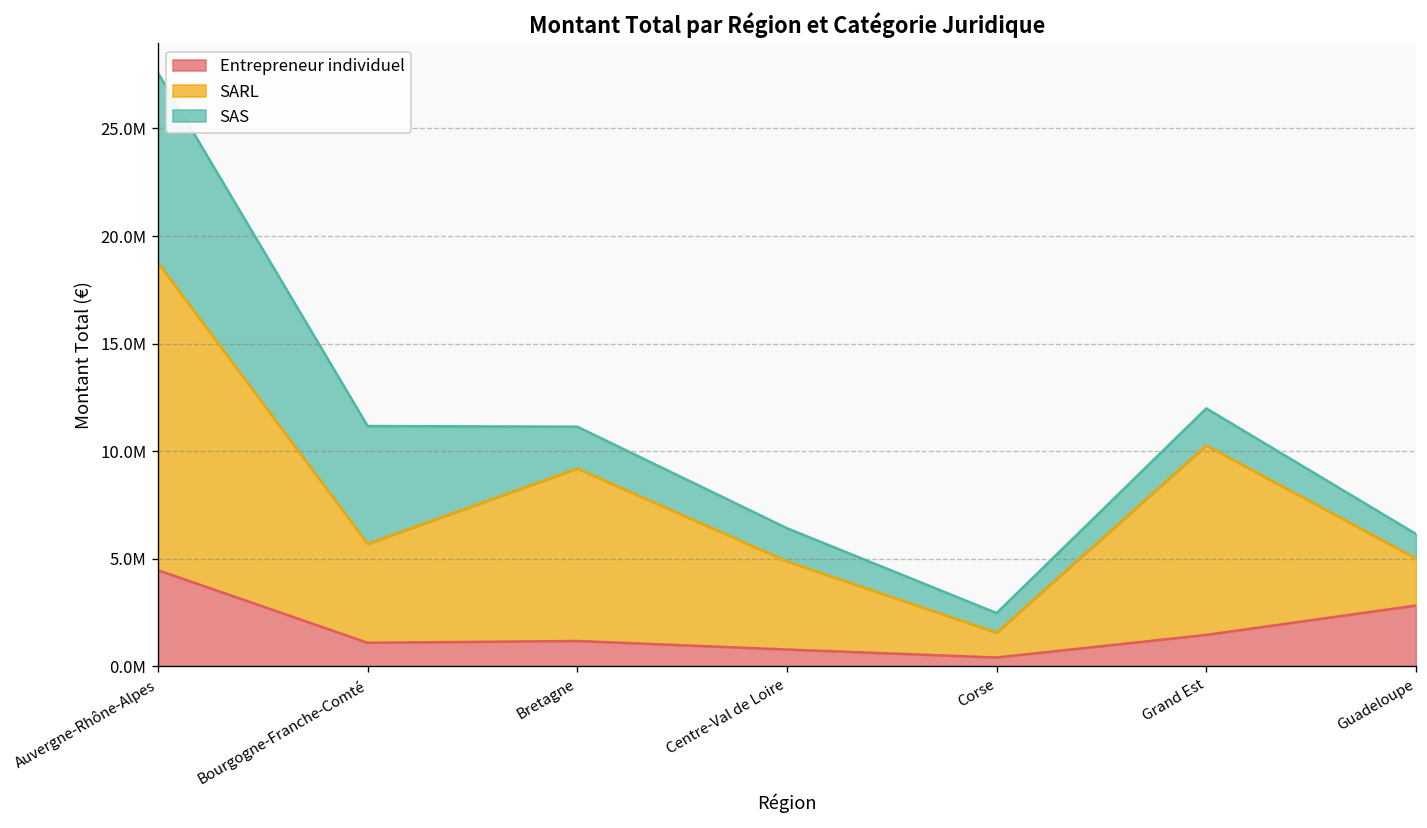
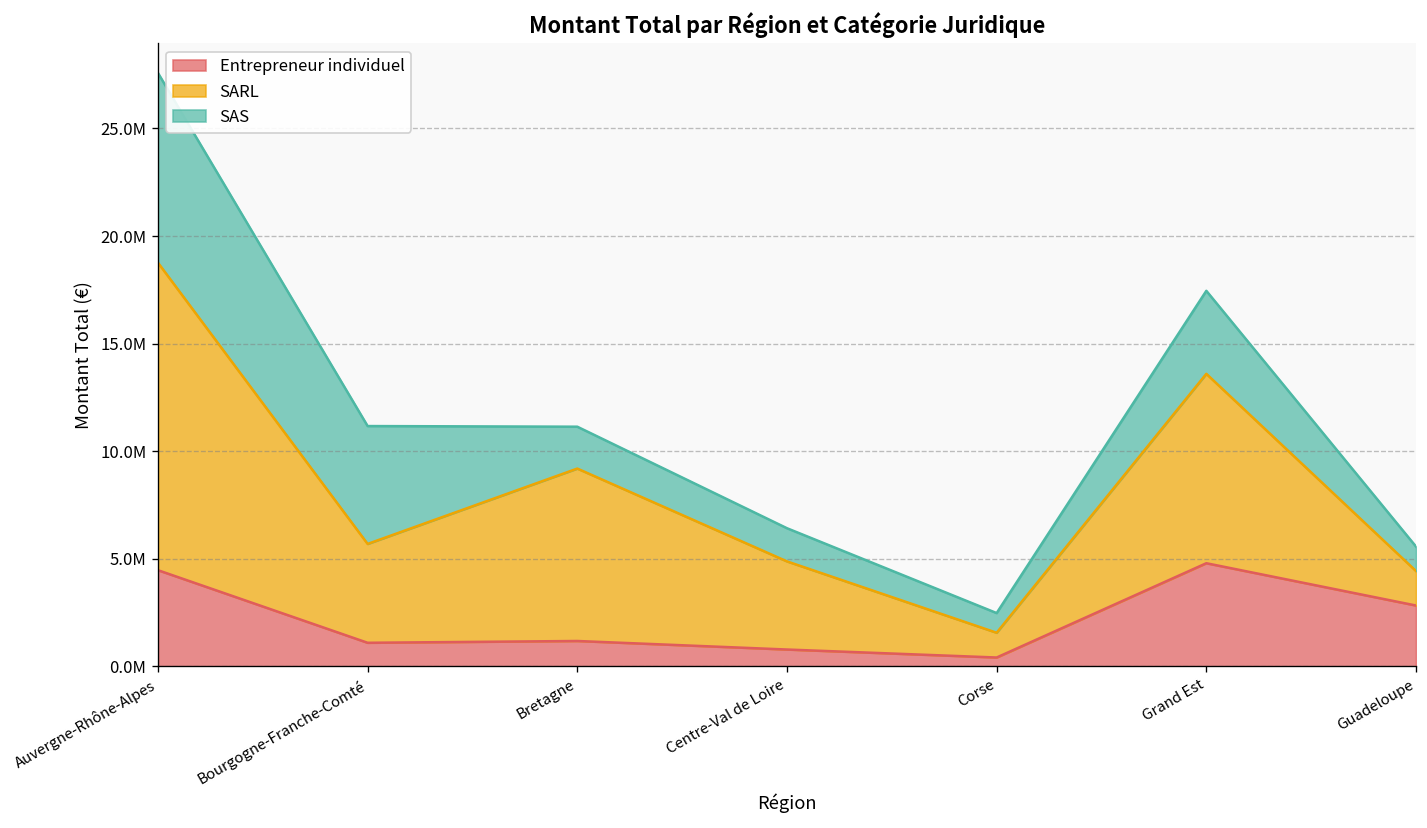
Entrepreneur individuel, Grand Est: 1500000 -> 4800000
SAS, Grand Est: 1700000 -> 3900000
SARL, Guadeloupe: 2200000 -> 1600000
